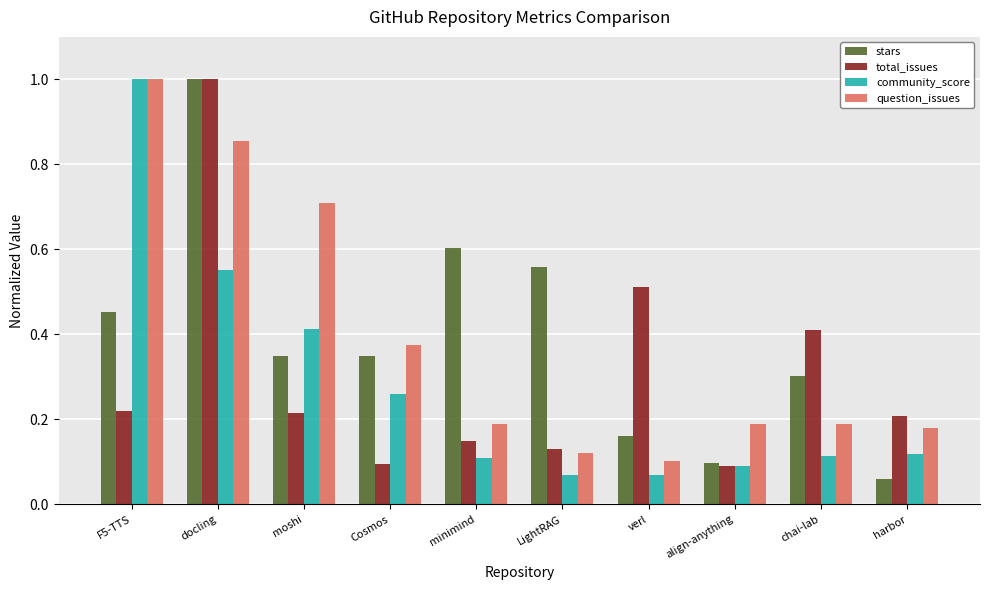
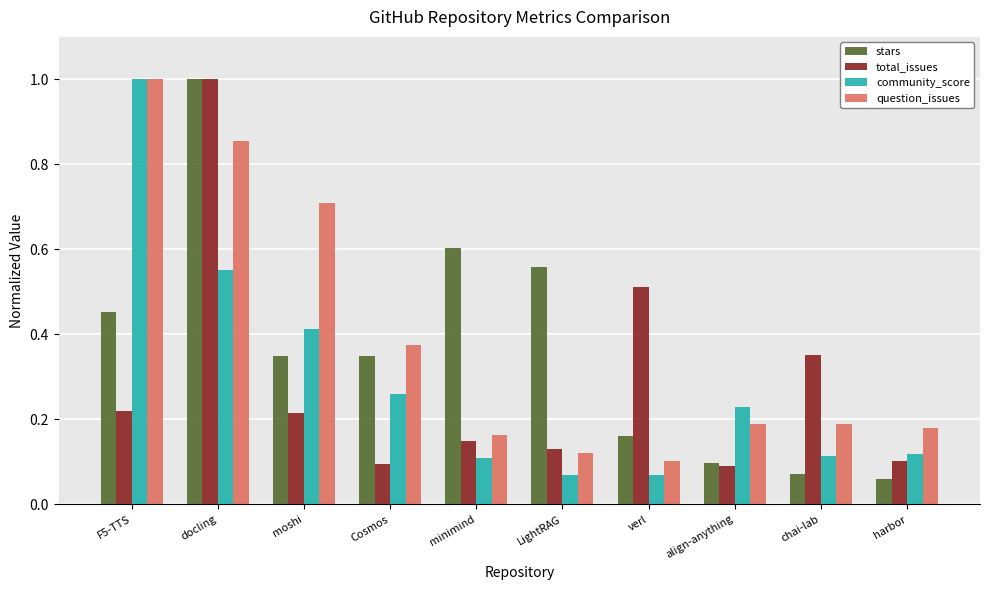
question_issues, minimind: 0.19 -> 0.16
community_score, align-anything: 0.09 -> 0.23
stars, chai-lab: 0.30 -> 0.07
total_issues, chai-lab: 0.41 -> 0.35
total_issues, harbor: 0.21 -> 0.10
